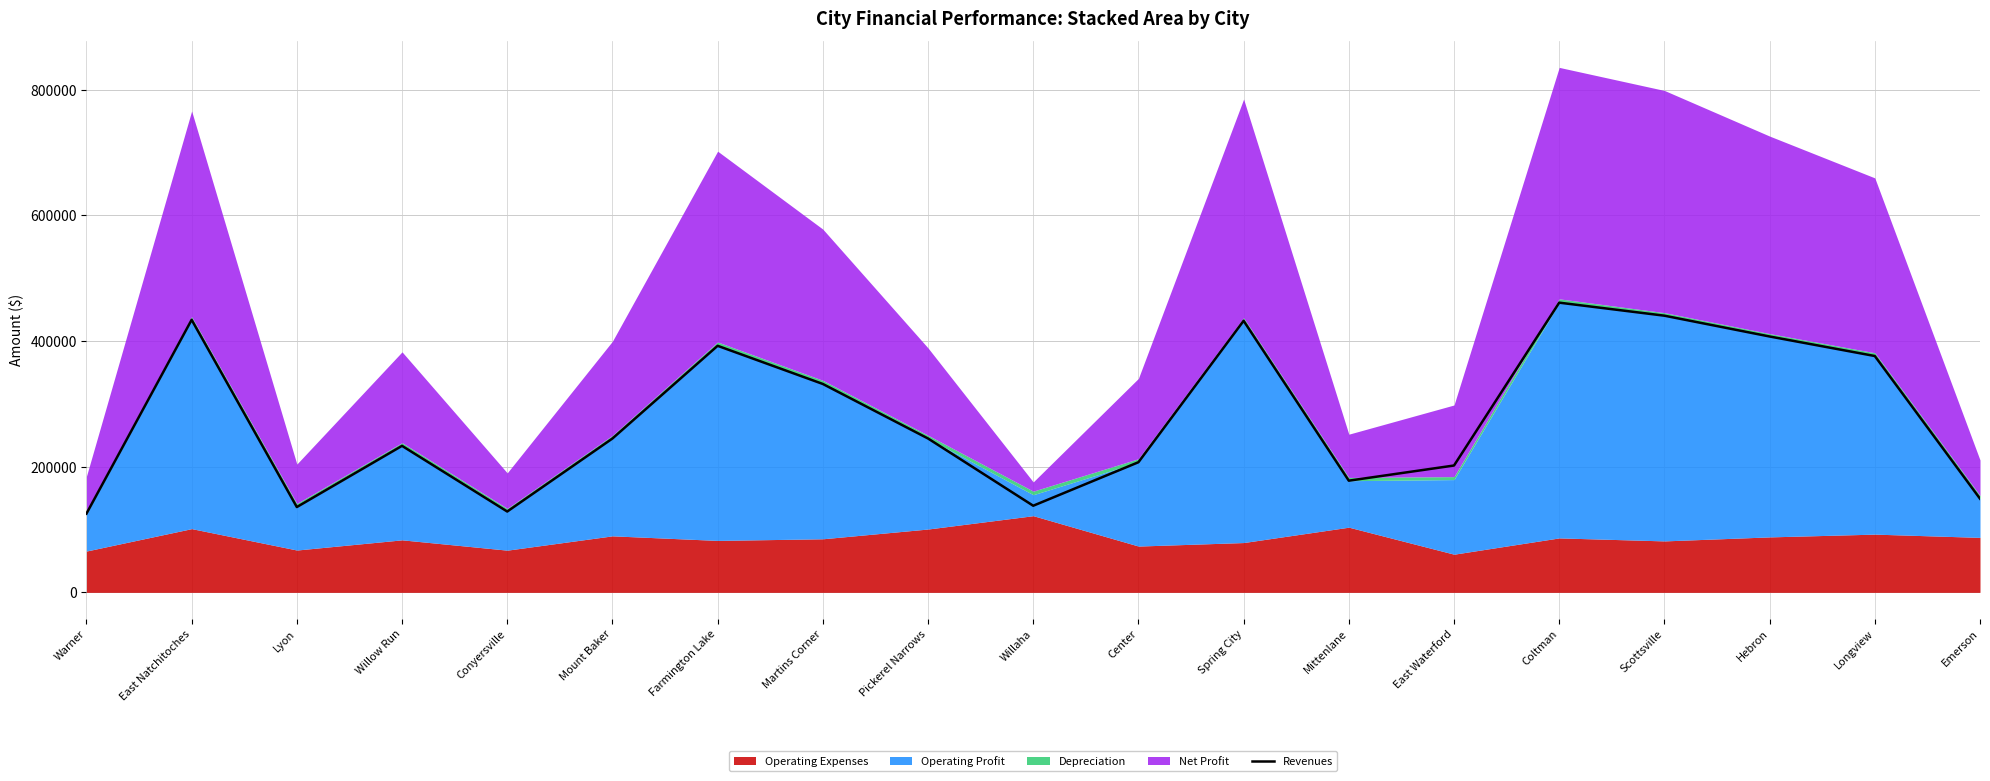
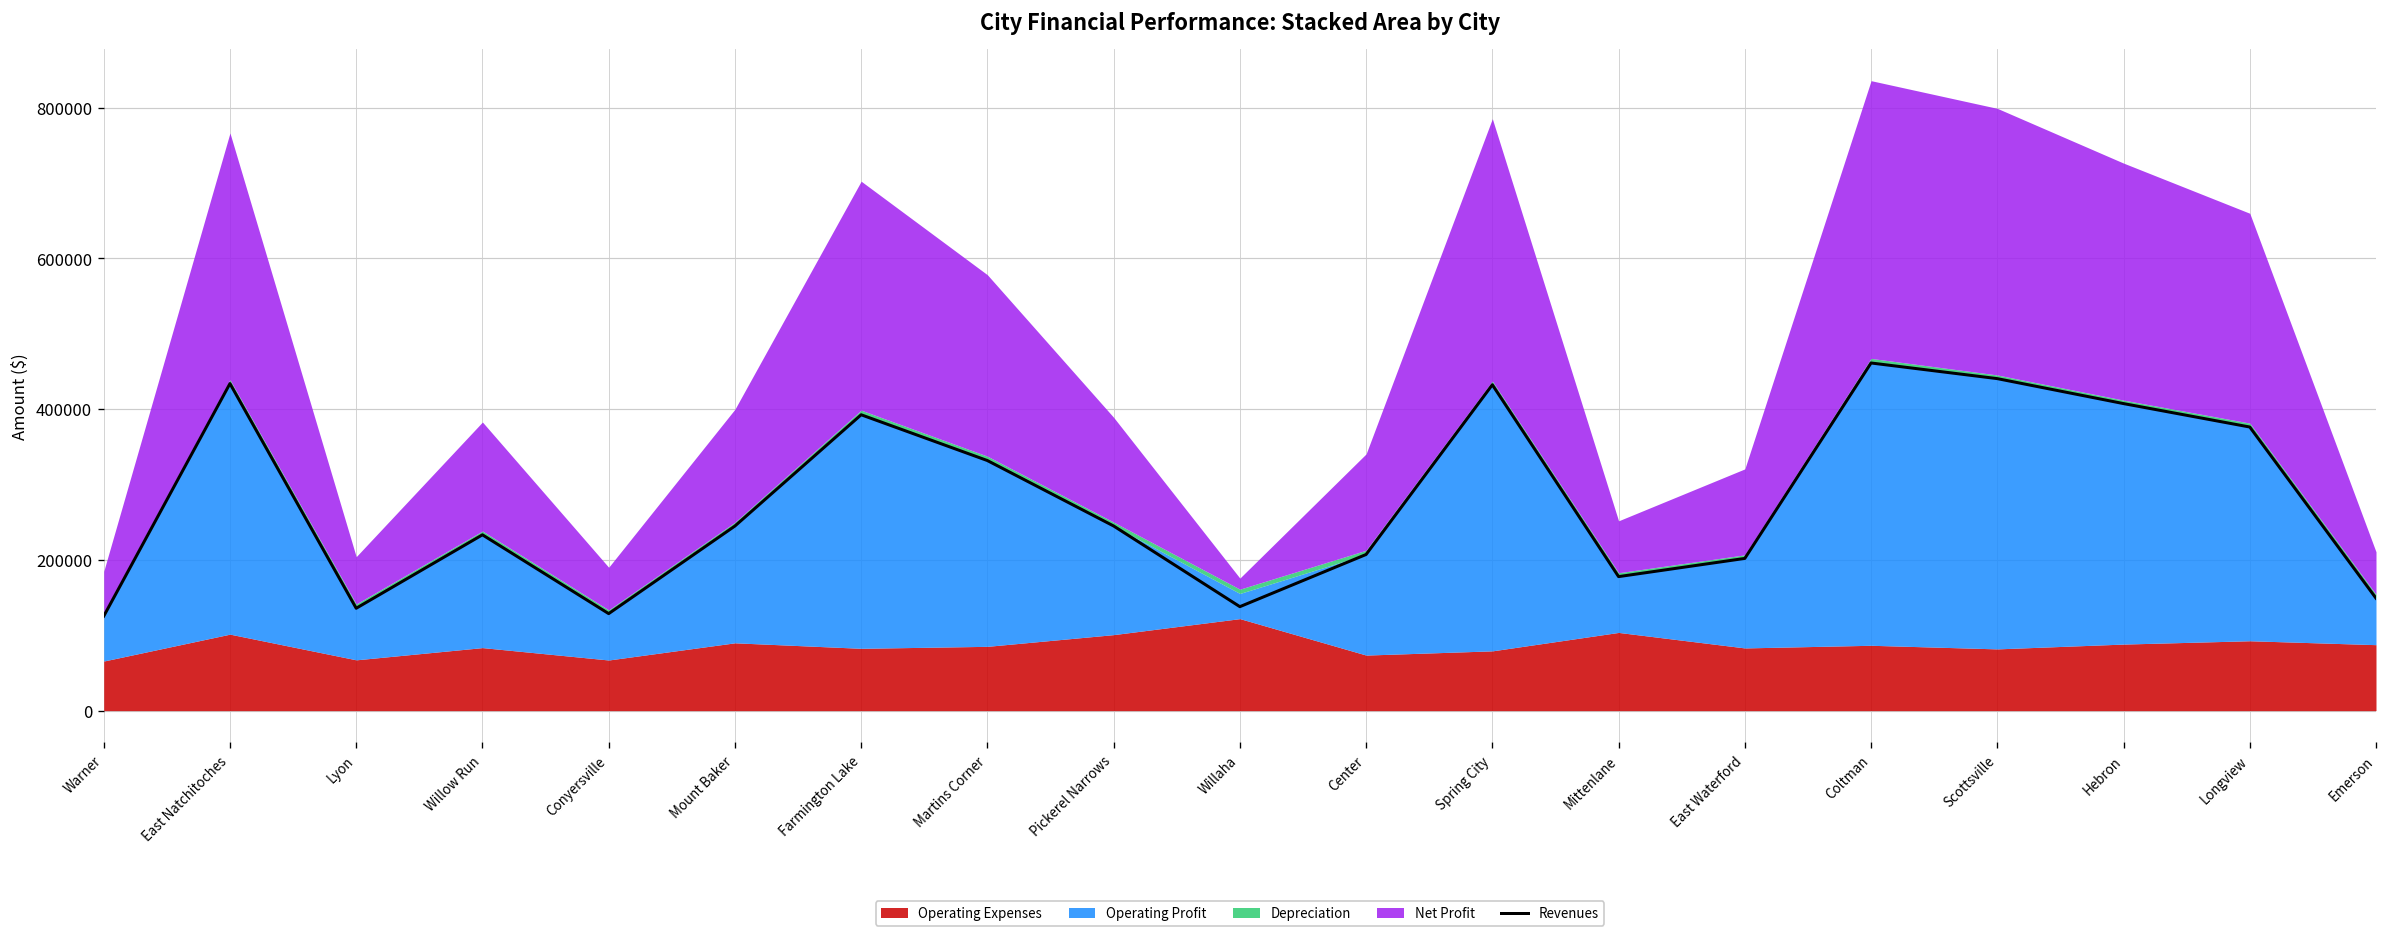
Operating Expenses, East Waterford: 60000 -> 80000
